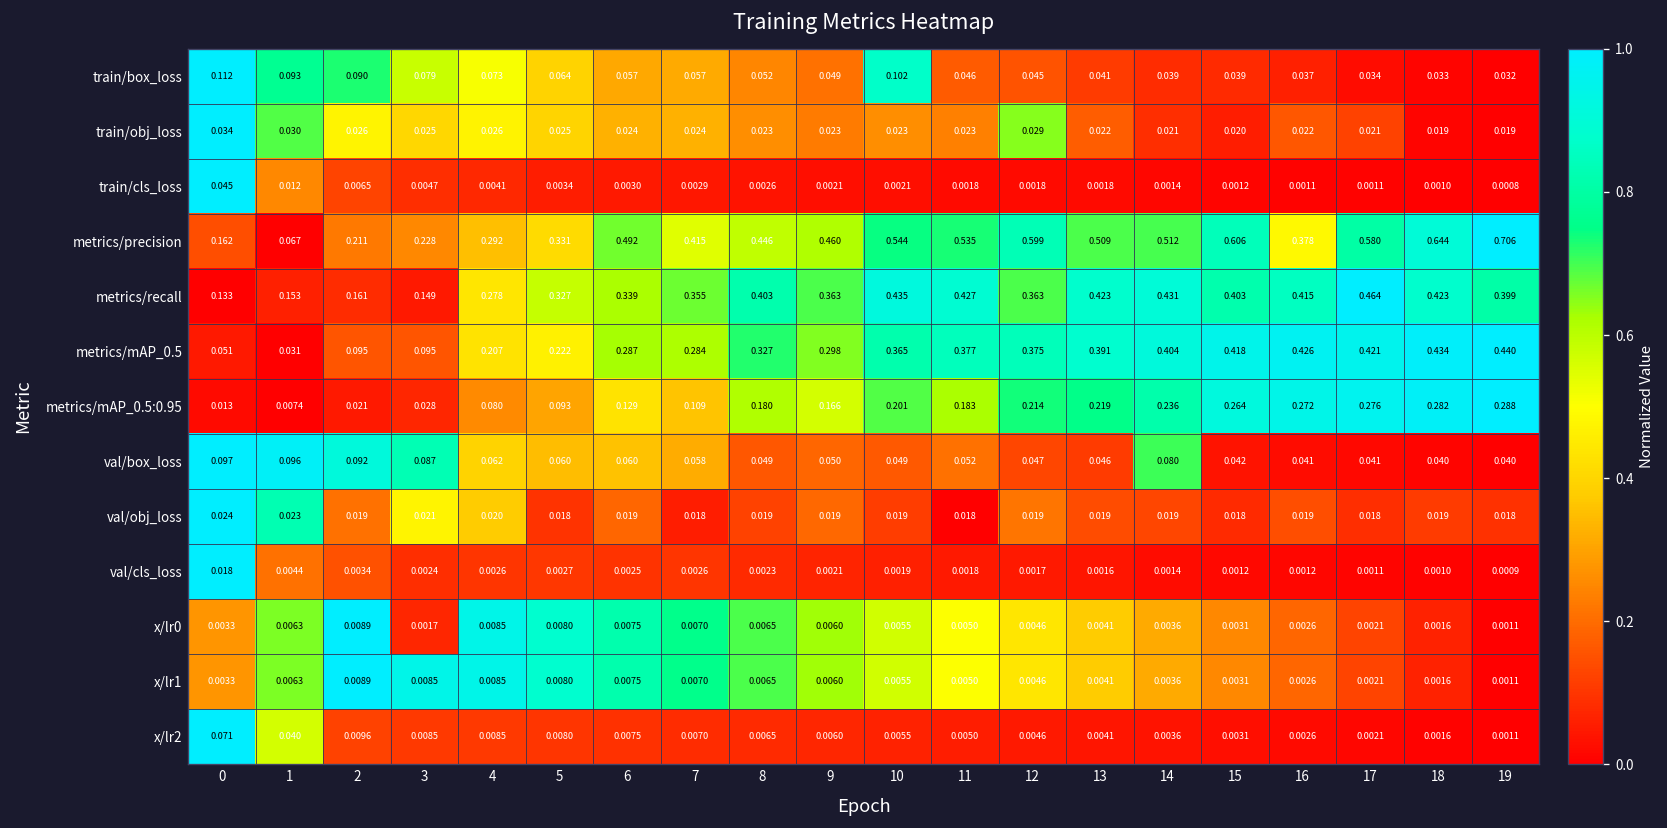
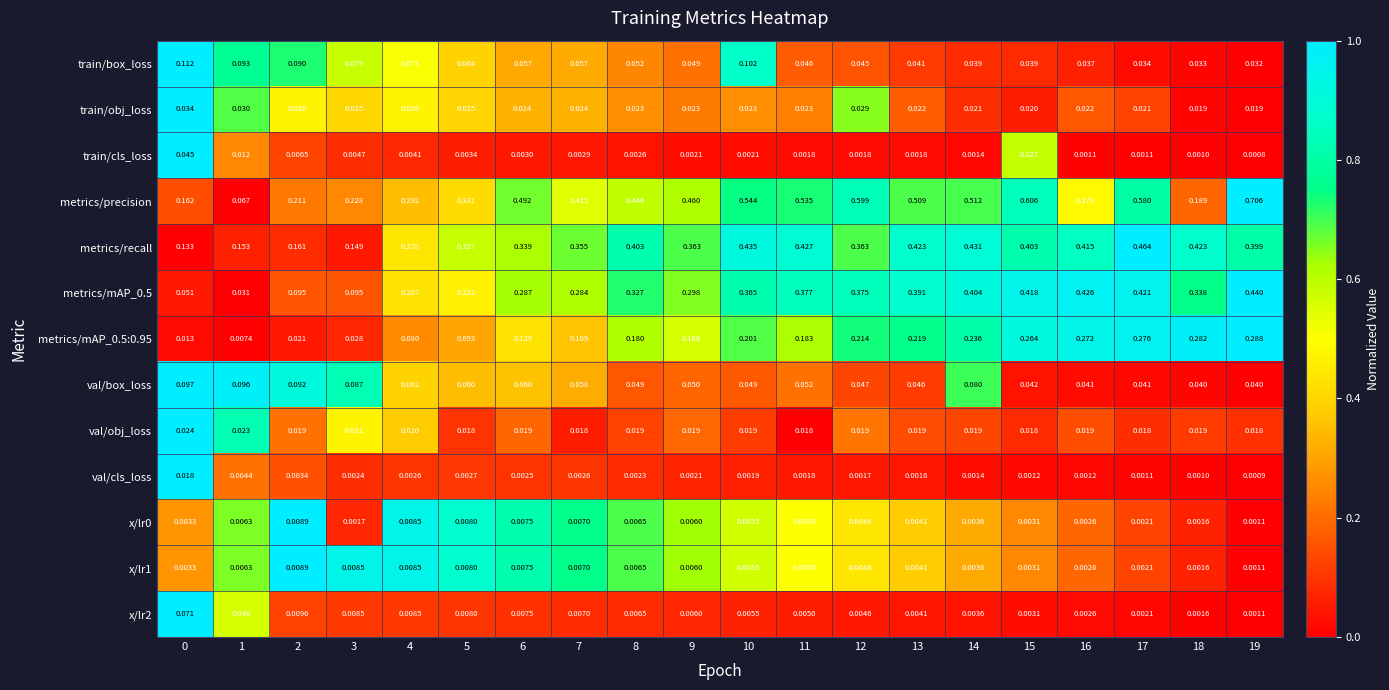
train/cls_loss, 15: 0.0012 -> 0.027
metrics/precision, 18: 0.644 -> 0.189
metrics/mAP_0.5, 18: 0.434 -> 0.338
